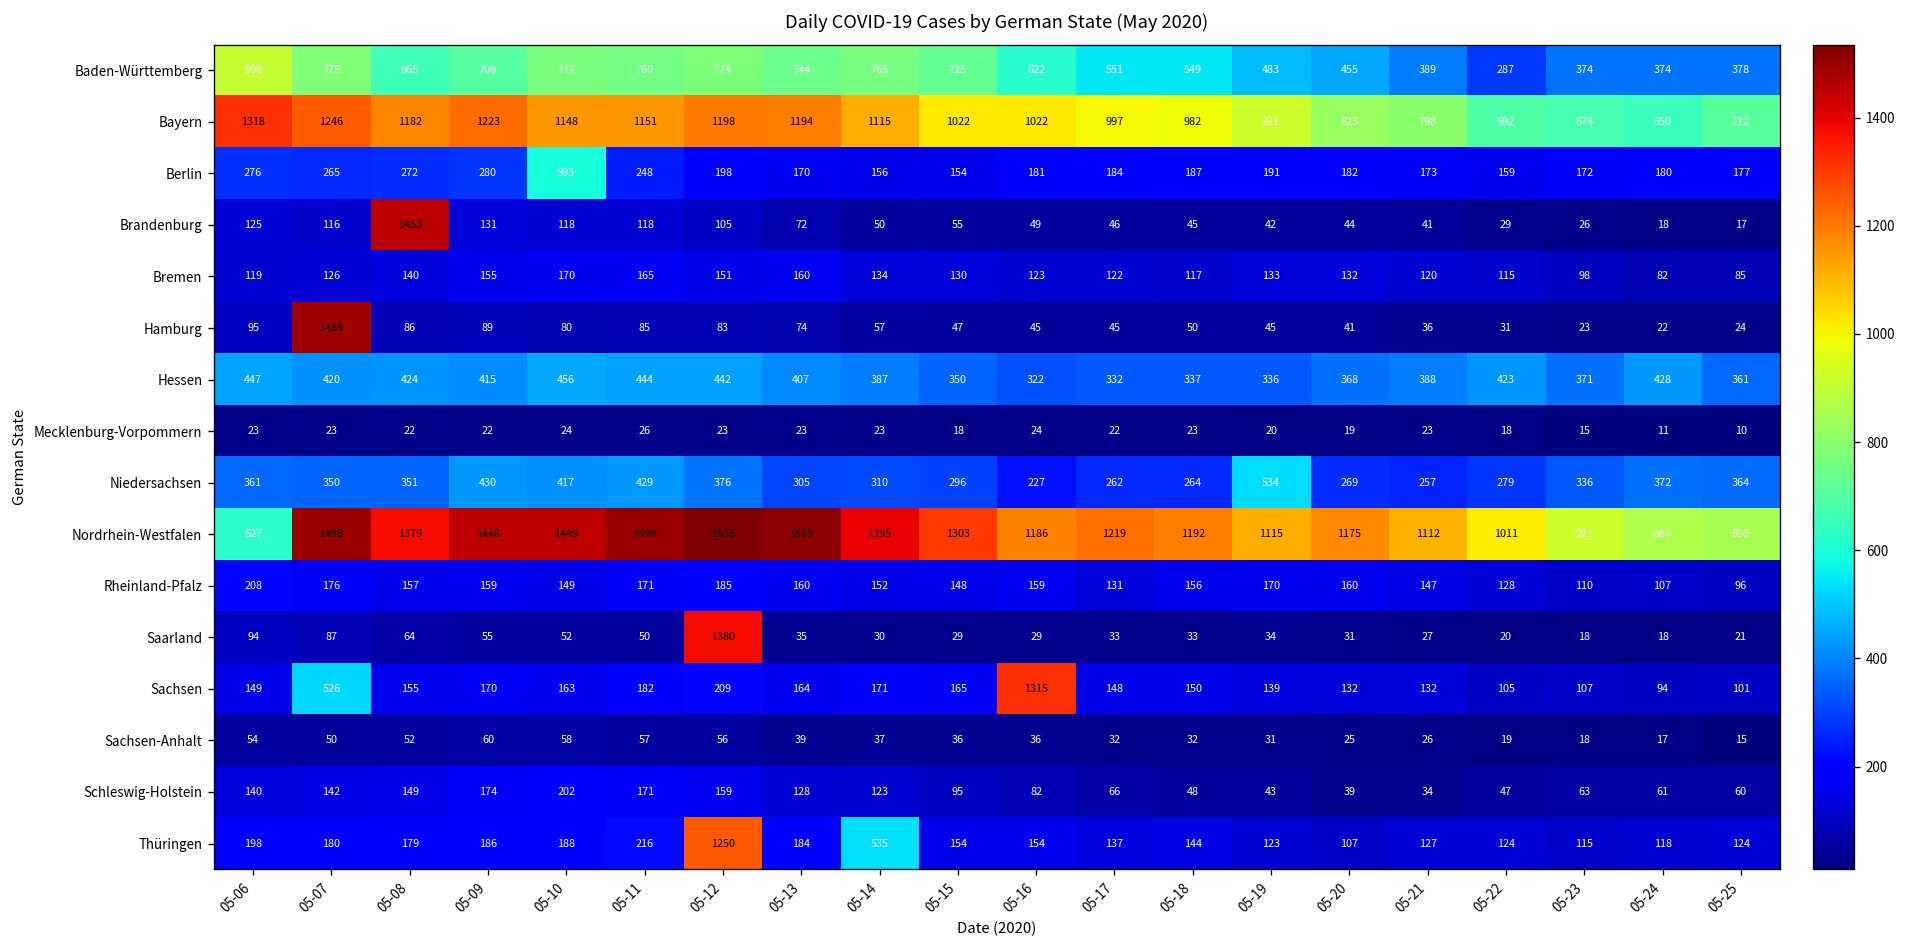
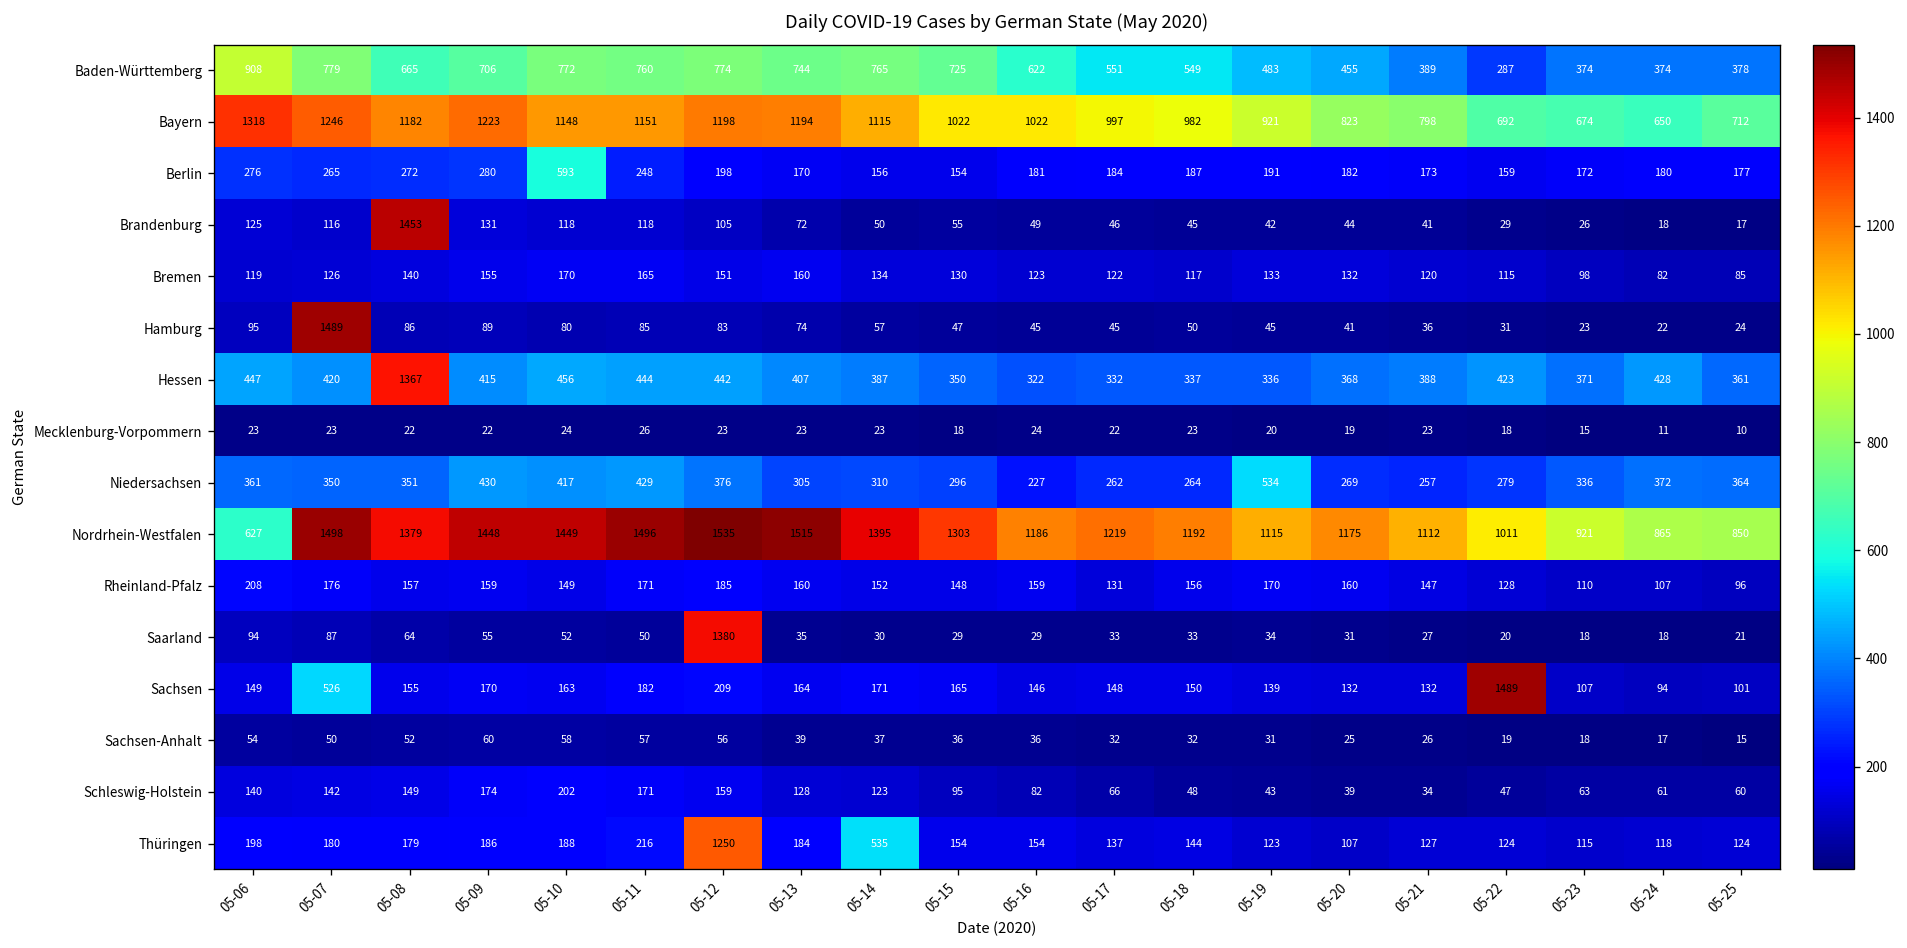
Hessen, 05-08: 424 -> 1367
Sachsen, 05-16: 1315 -> 146
Sachsen, 05-22: 105 -> 1489
